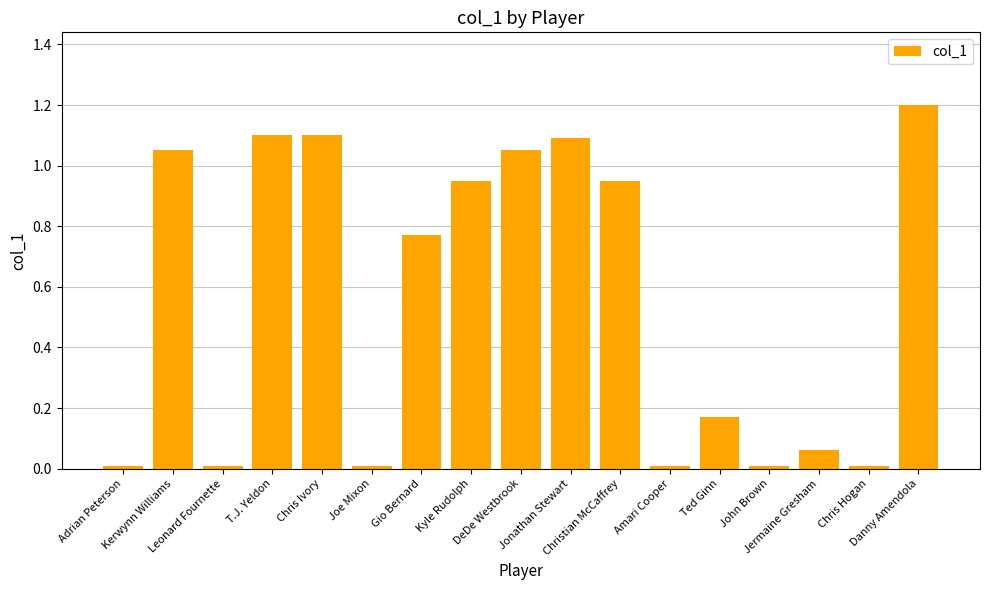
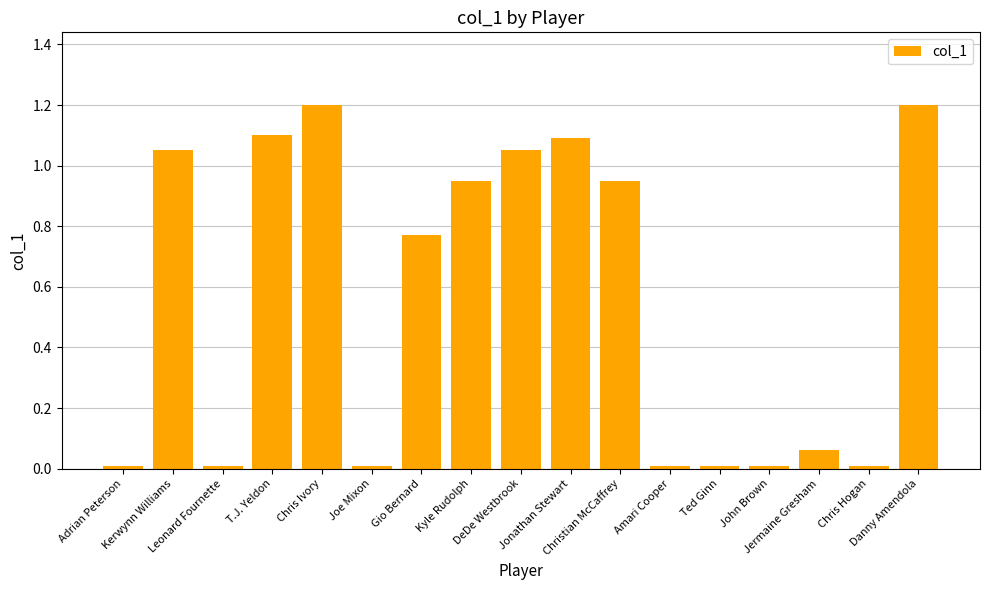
Chris Ivory: 1.1 -> 1.2
Ted Ginn: 0.17 -> 0.01
